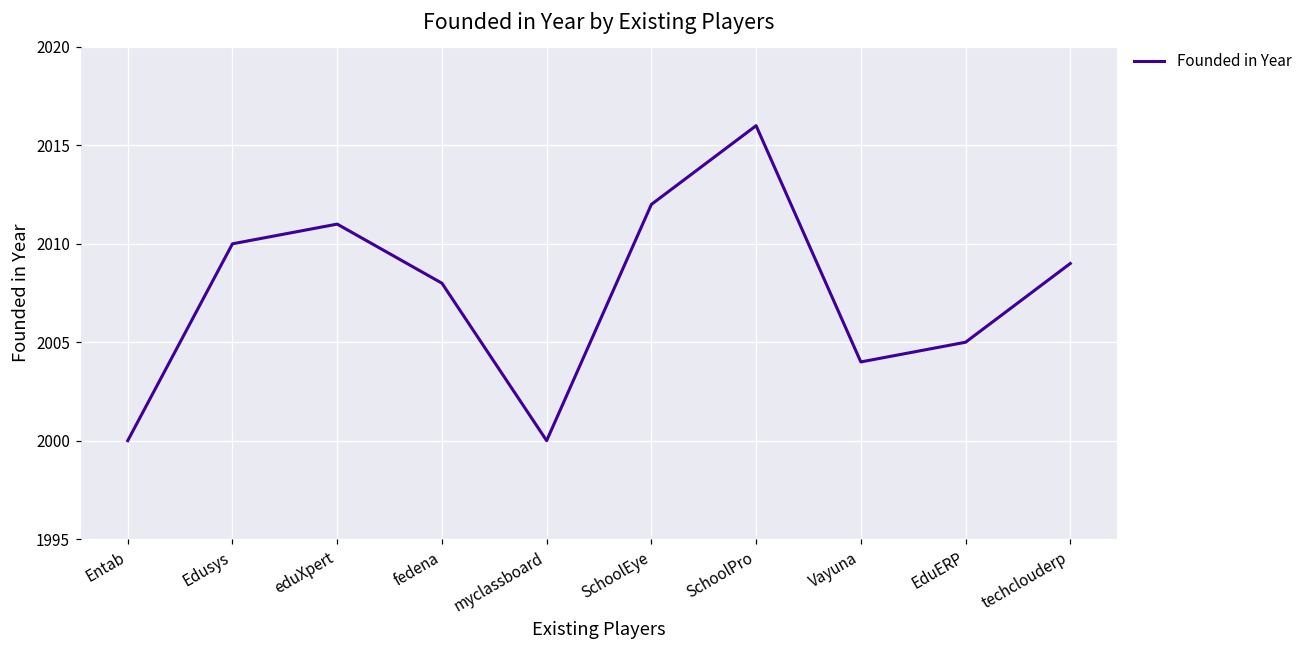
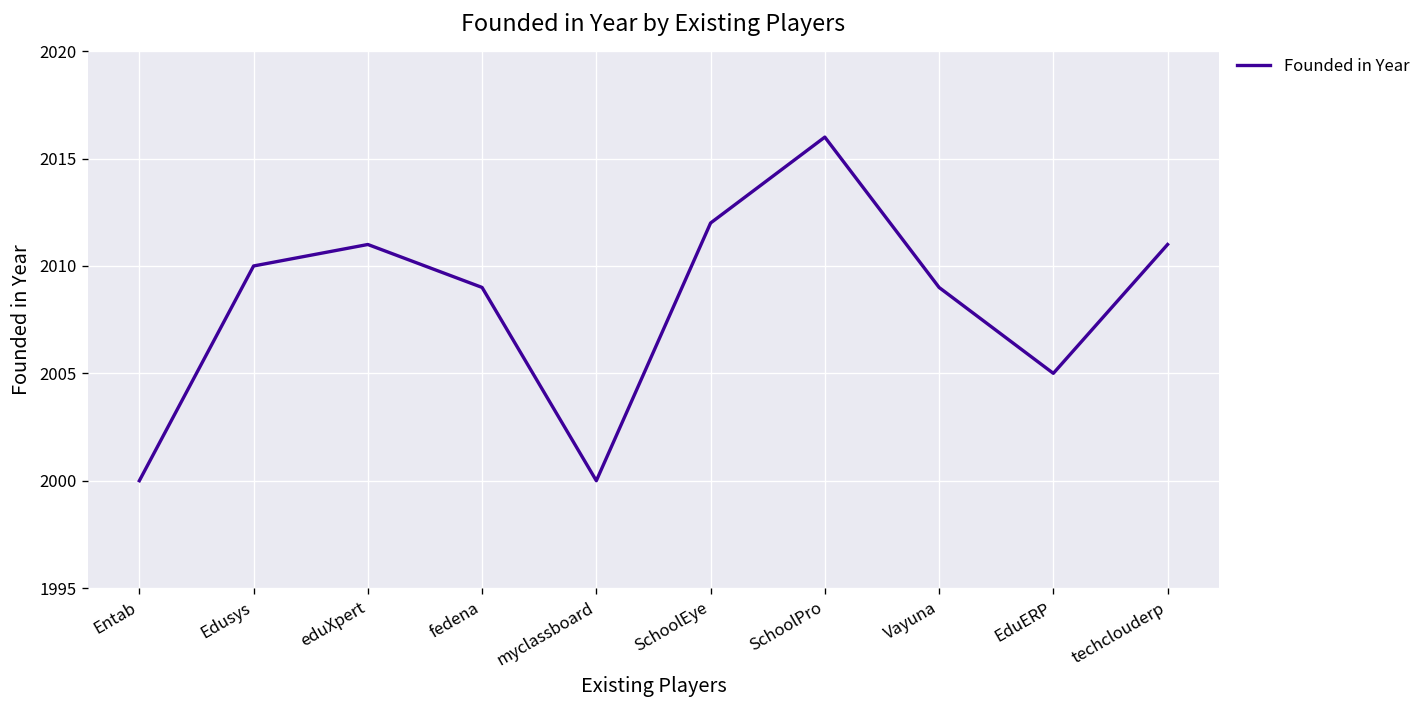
fedena: 2008 -> 2009
Vayuna: 2004 -> 2009
techclouderp: 2009 -> 2011
